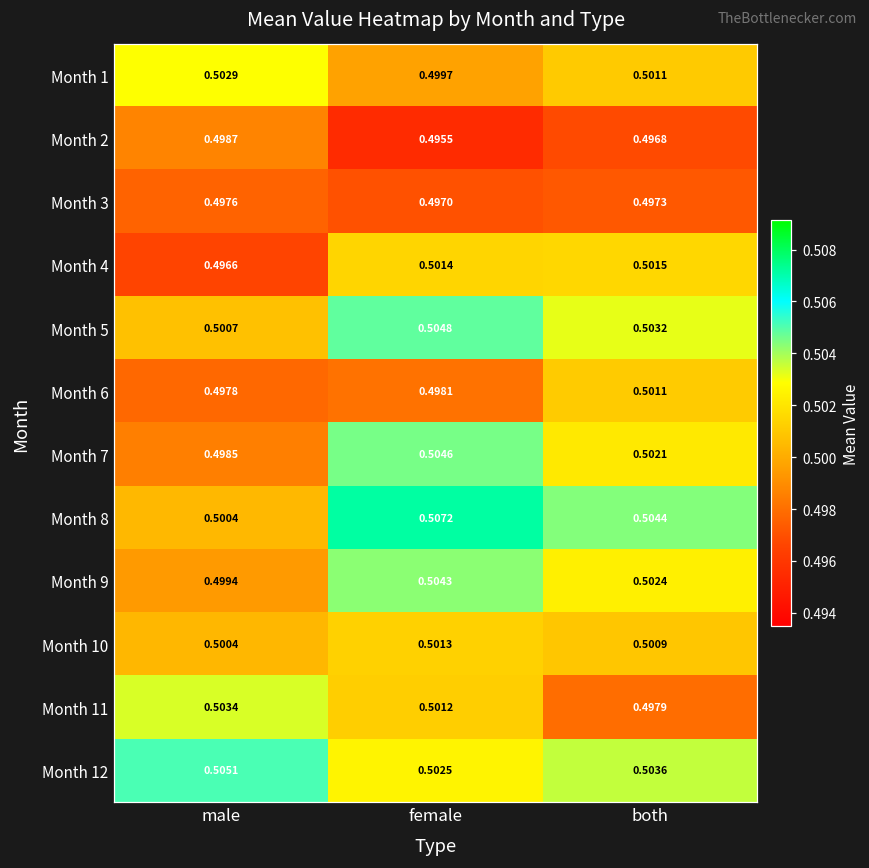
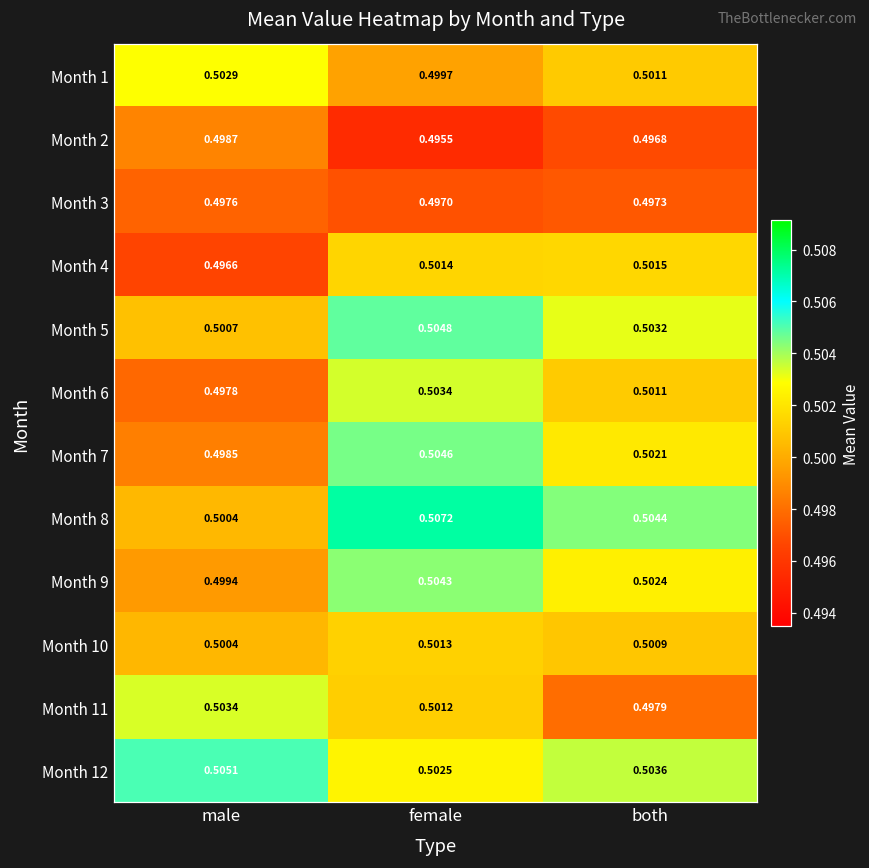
Month 6, female: 0.4981 -> 0.5034
